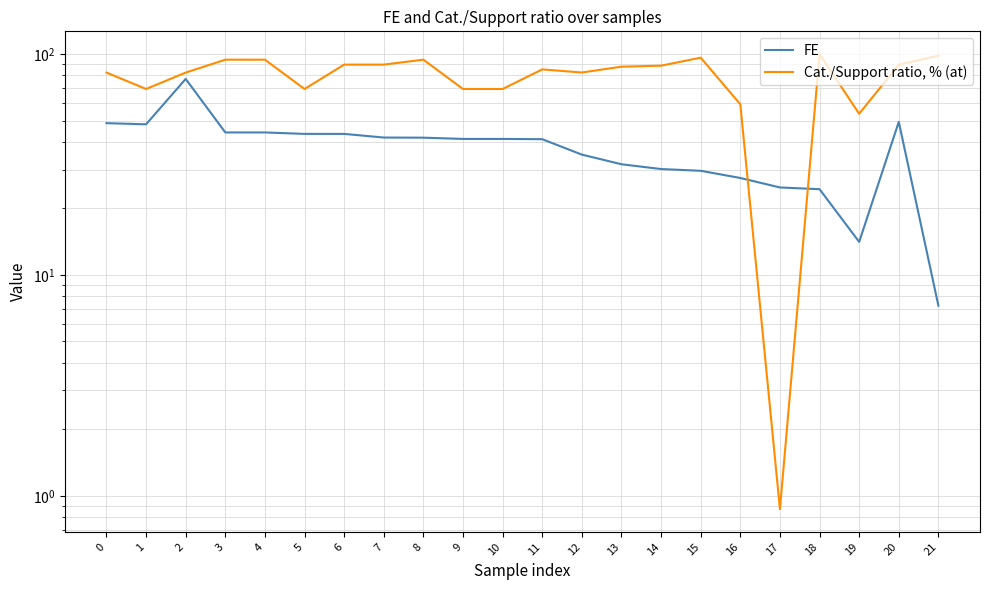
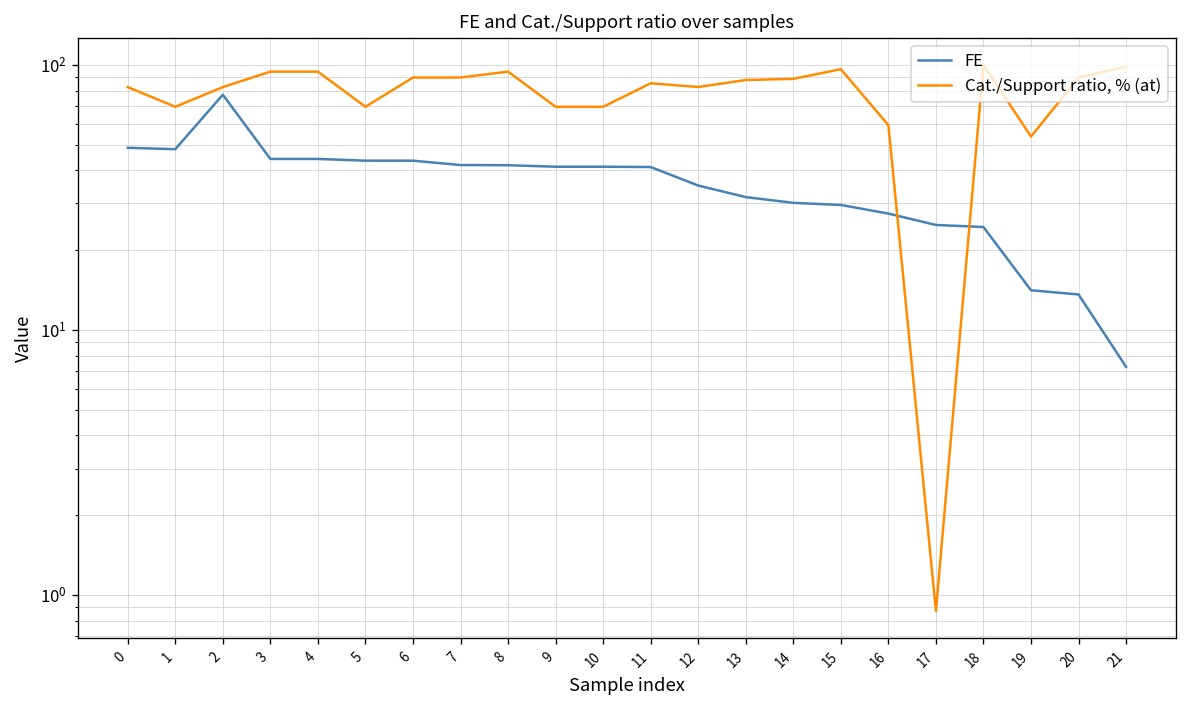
FE, 20: 49 -> 14
